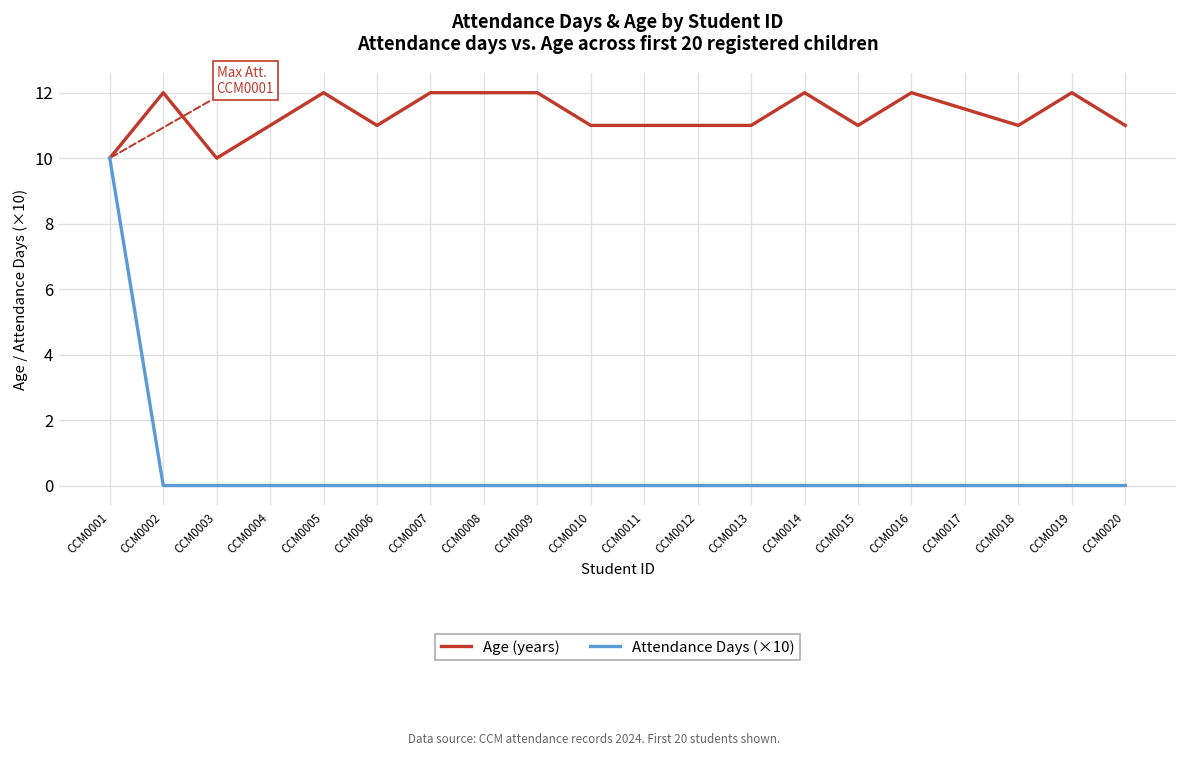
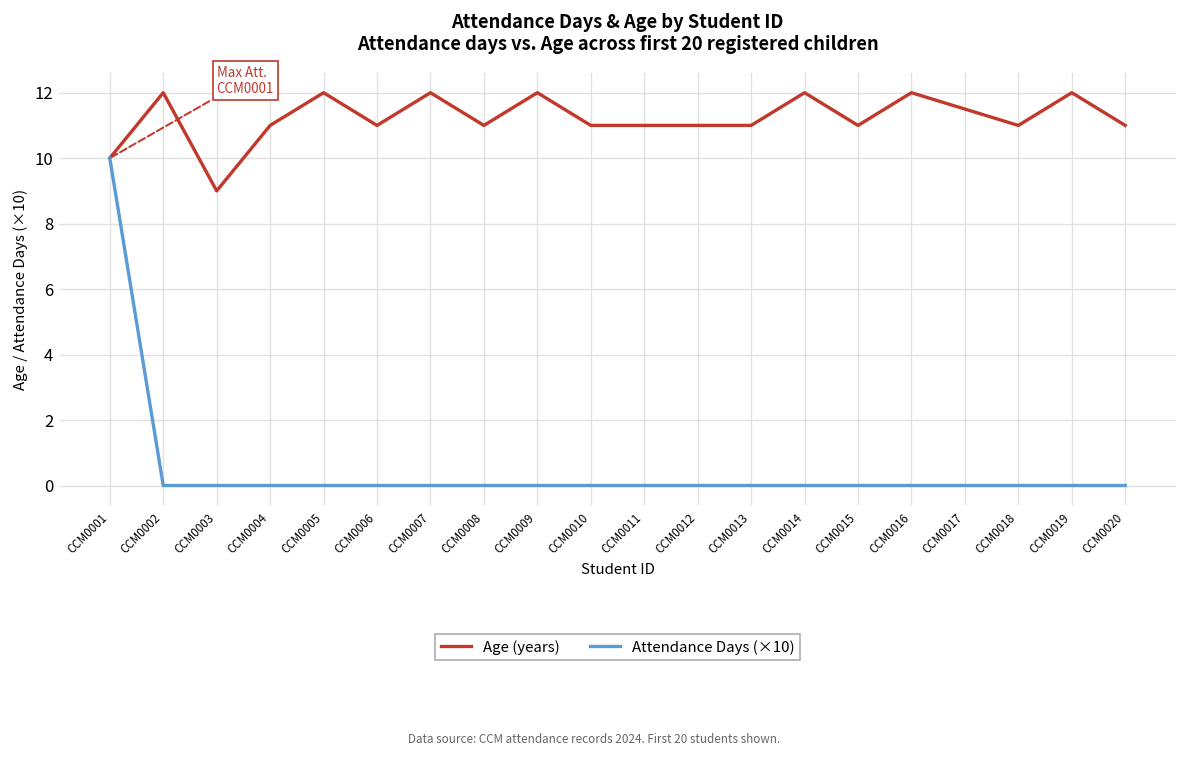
Age (years), CCM0003: 10 -> 9
Age (years), CCM0008: 12 -> 11
